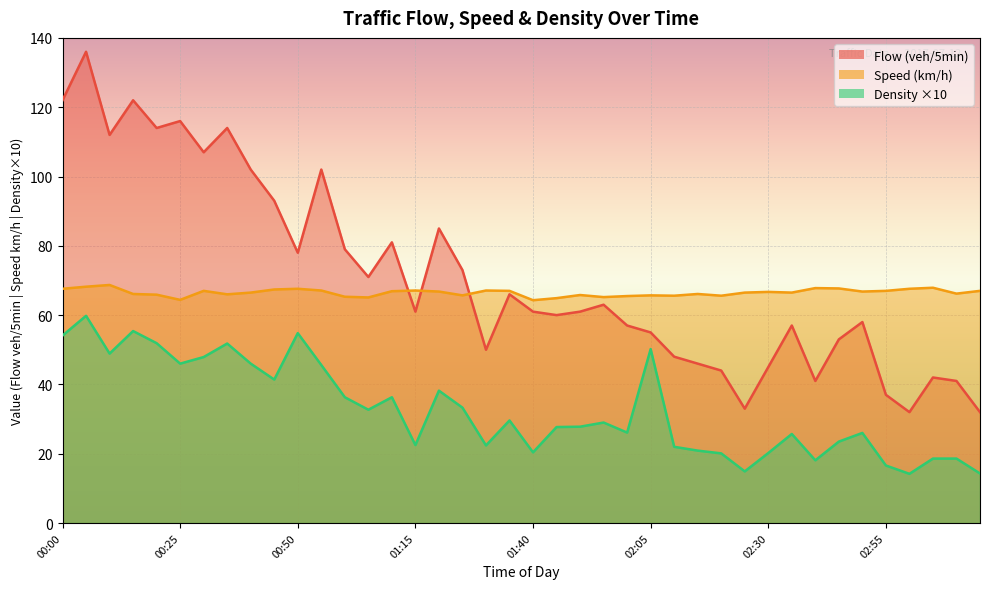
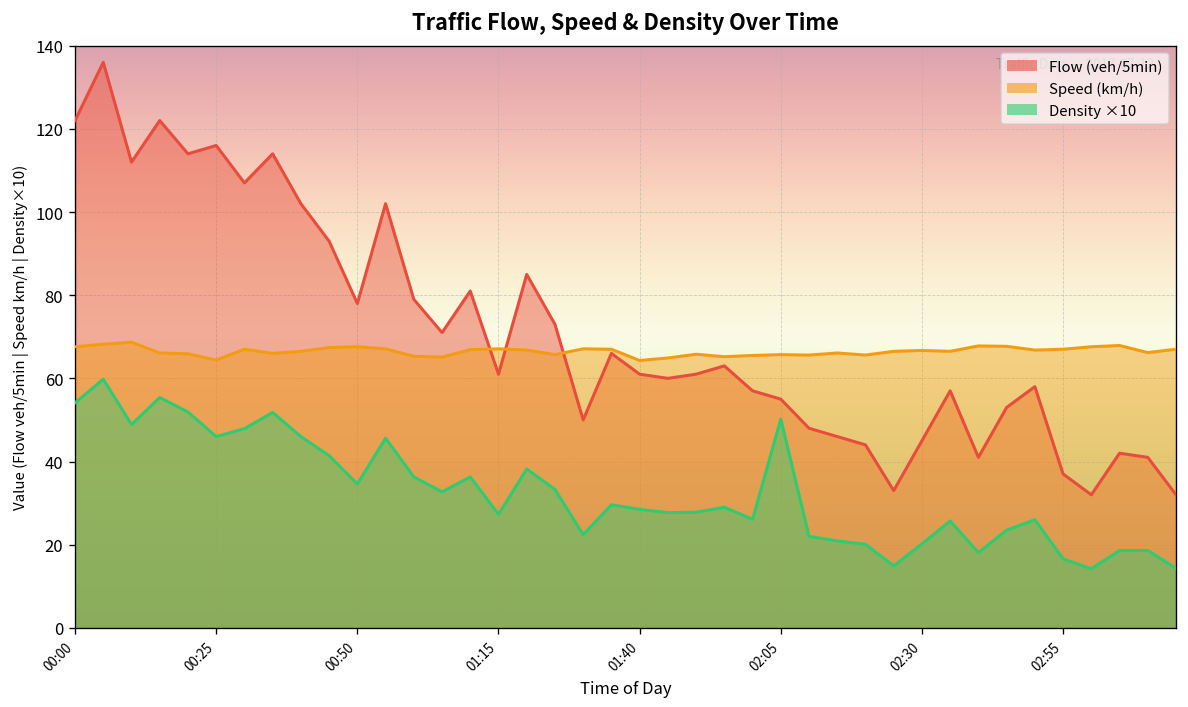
Density ×10, 00:50: 55 -> 35
Density ×10, 01:15: 23 -> 27
Density ×10, 01:40: 20 -> 29
